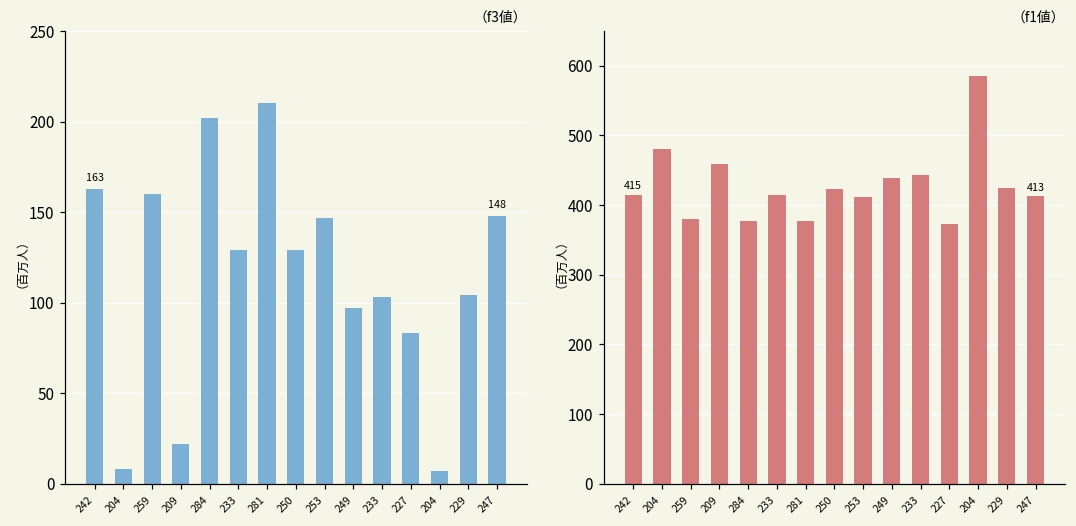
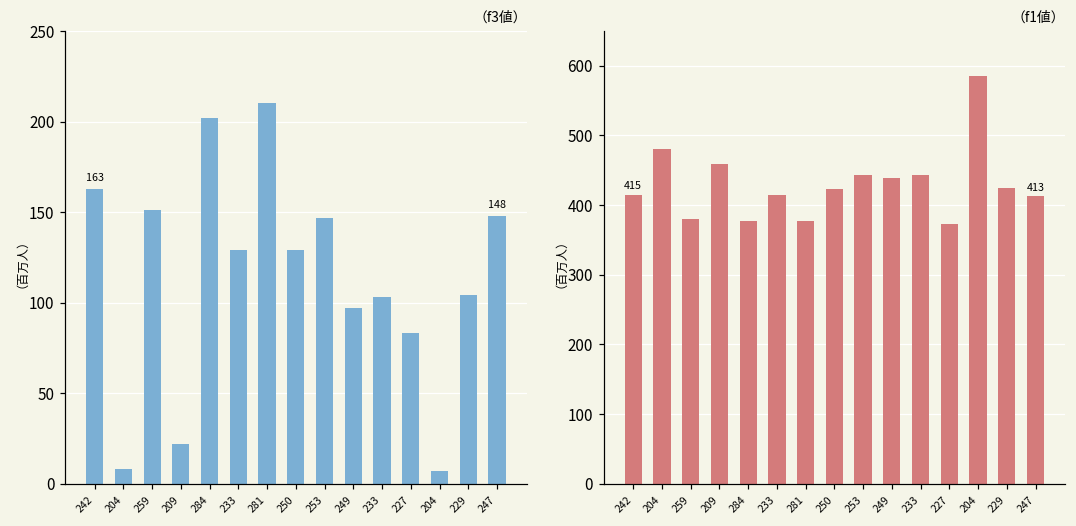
（f3値）, 259: 160 -> 151
（f1値）, 253: 410 -> 440
